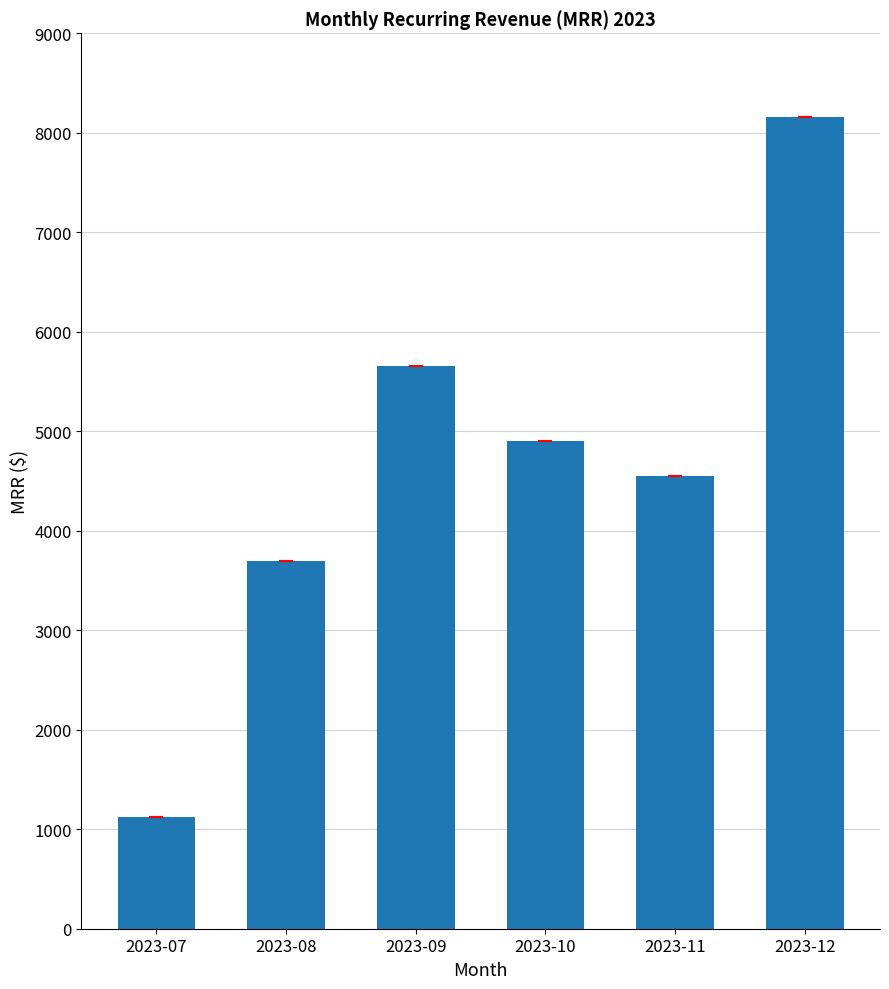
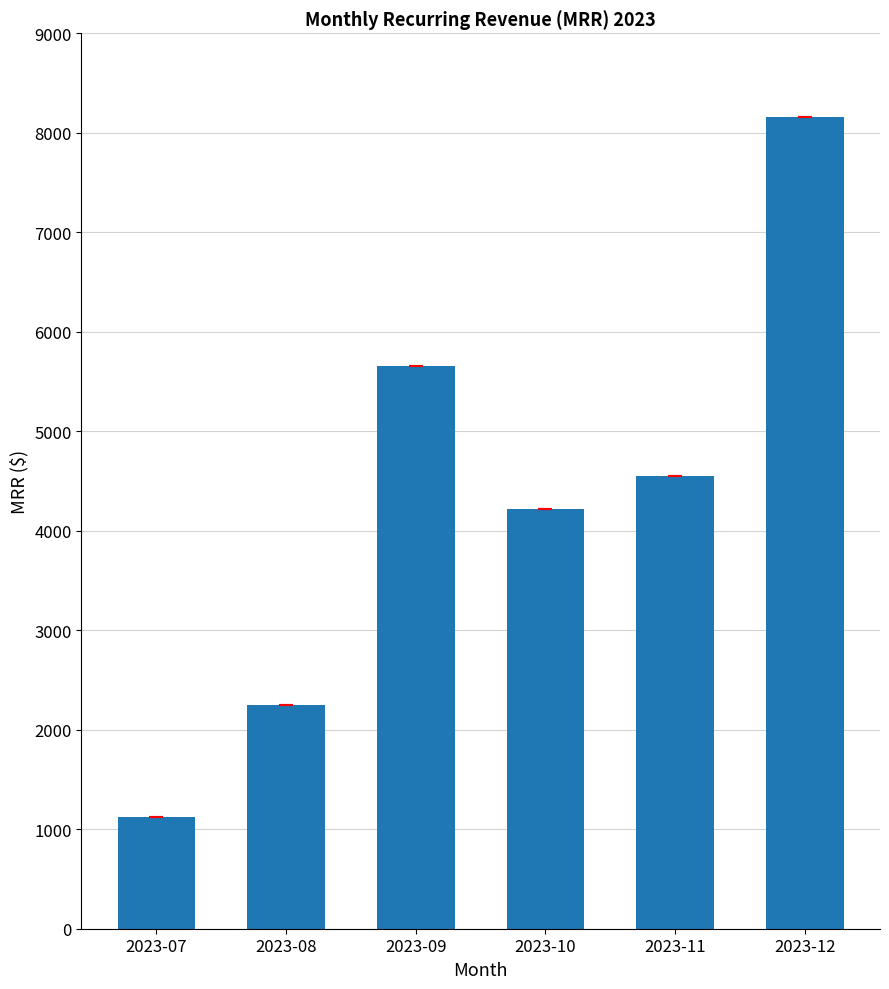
2023-08: 3700 -> 2200
2023-10: 4900 -> 4200
